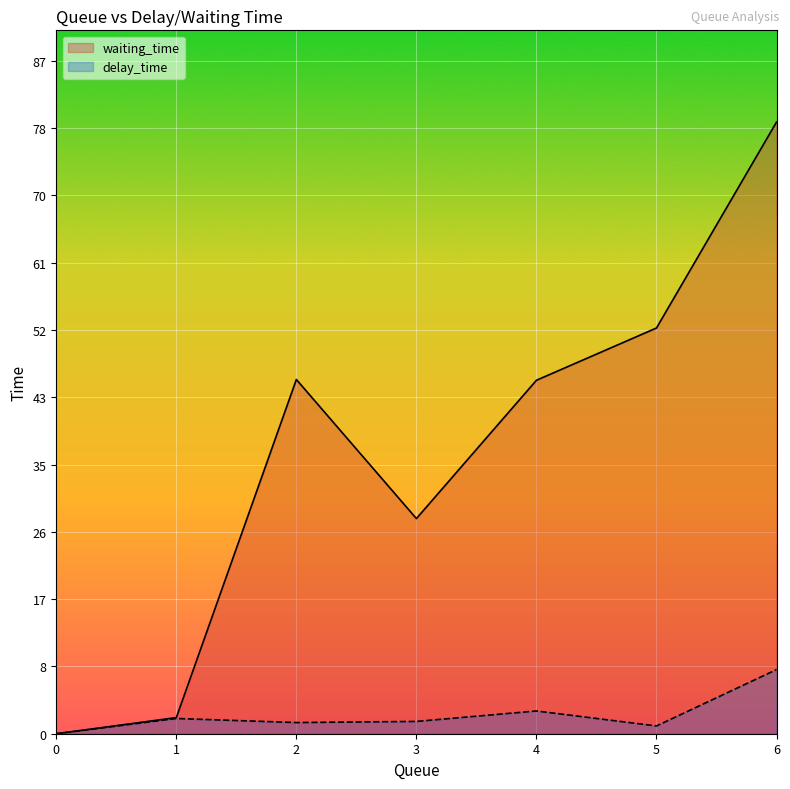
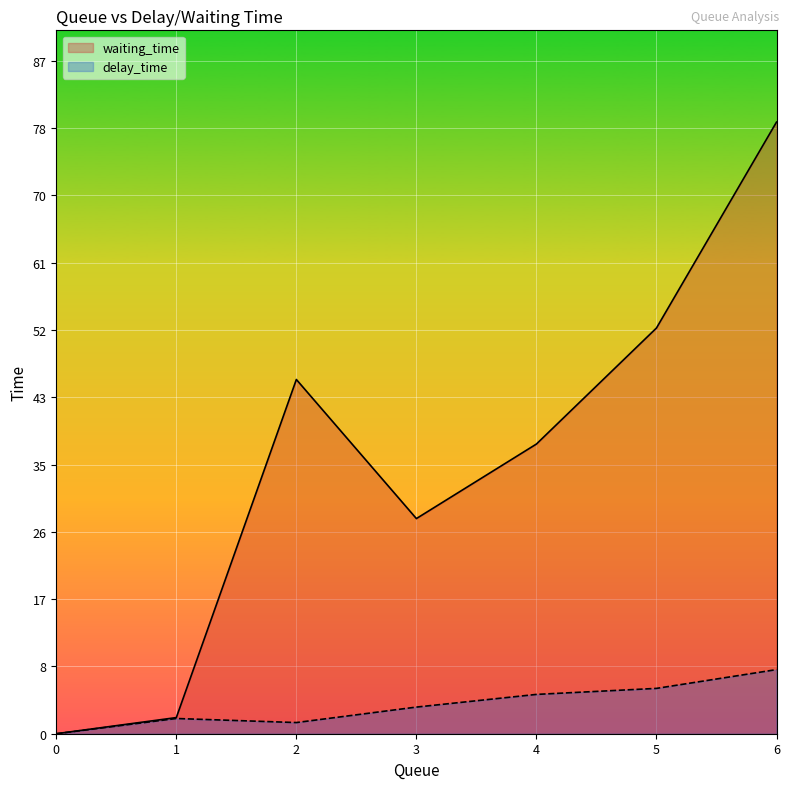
delay_time, 3: 2 -> 3
waiting_time, 4: 46 -> 38
delay_time, 4: 3 -> 5
delay_time, 5: 1 -> 6
